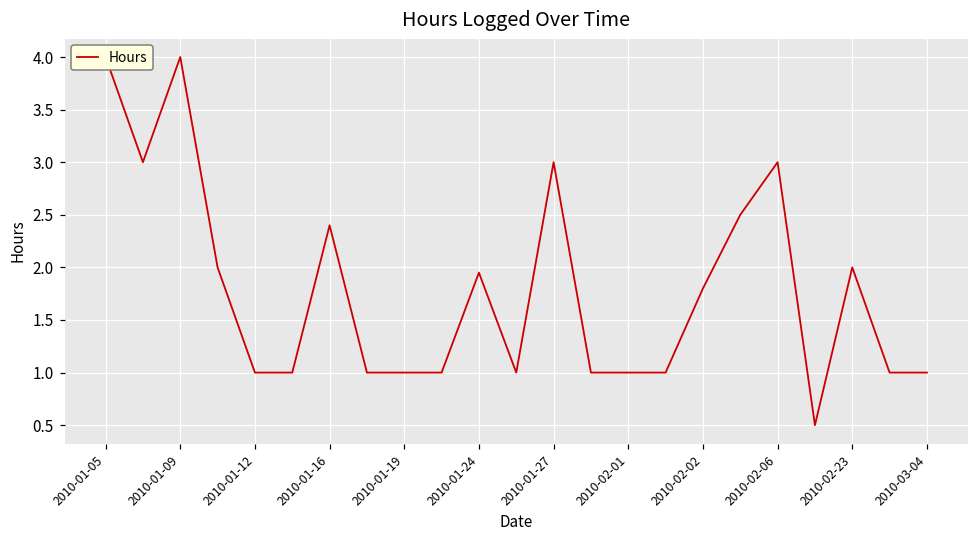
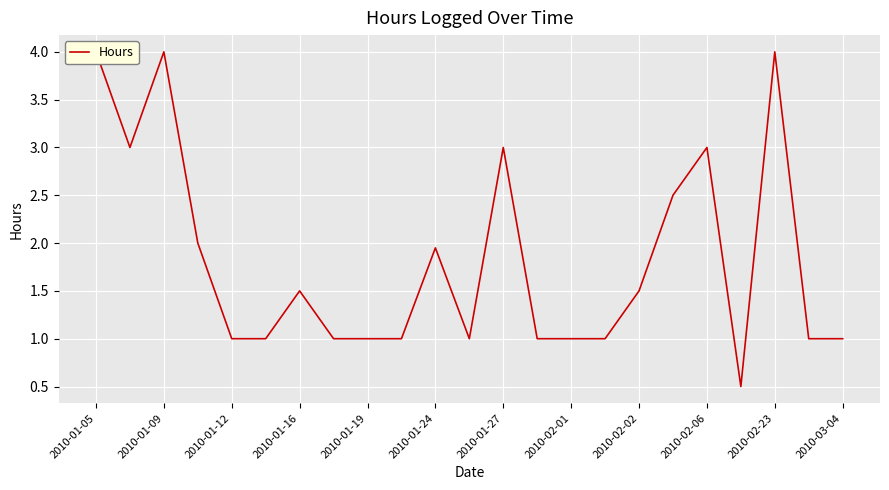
2010-01-16: 2.4 -> 1.5
2010-02-02: 1.8 -> 1.5
2010-02-23: 2 -> 4
